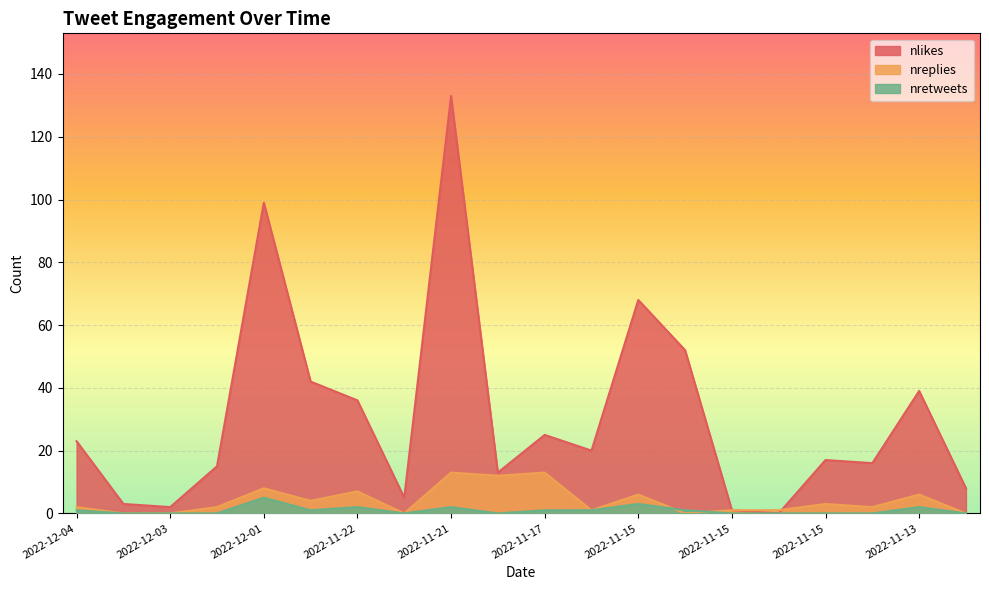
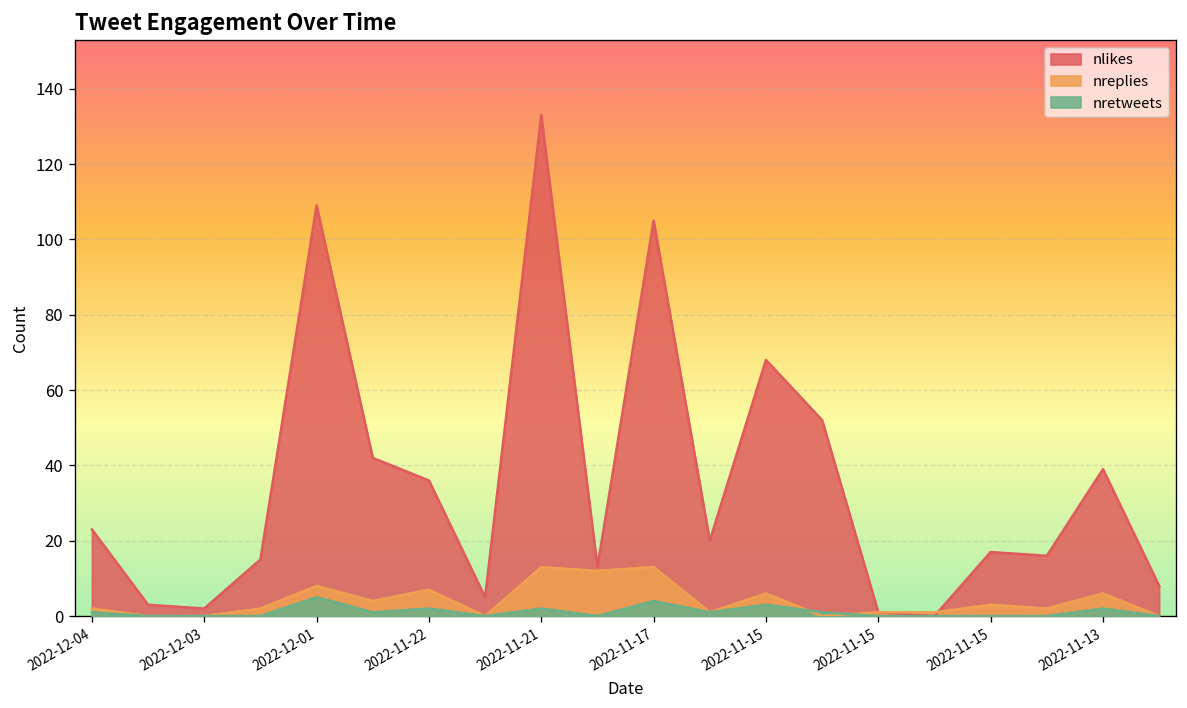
nlikes, 2022-12-01: 99 -> 109
nlikes, 2022-11-17: 25 -> 105
nretweets, 2022-11-17: 1 -> 4
